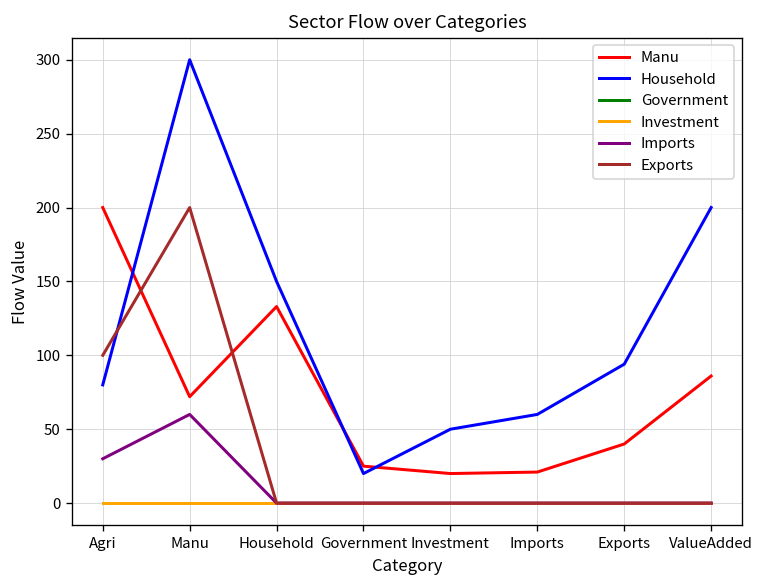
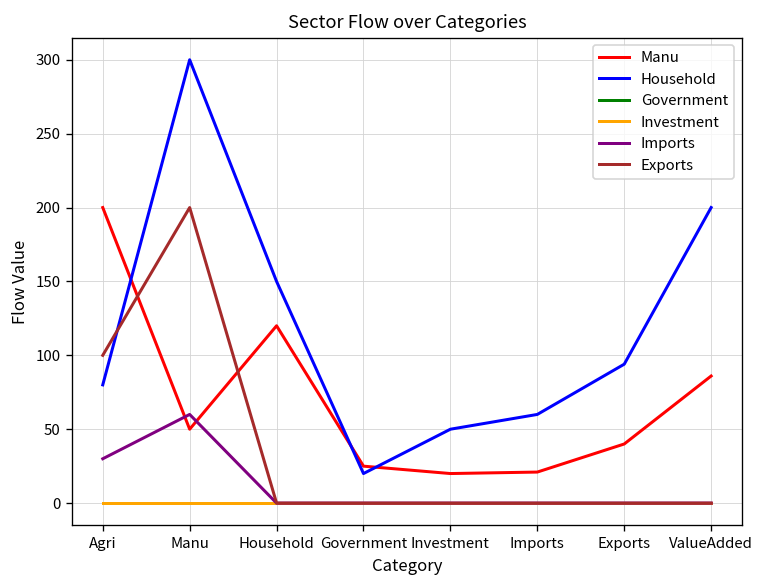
Manu, Manu: 72 -> 50
Manu, Household: 133 -> 120
